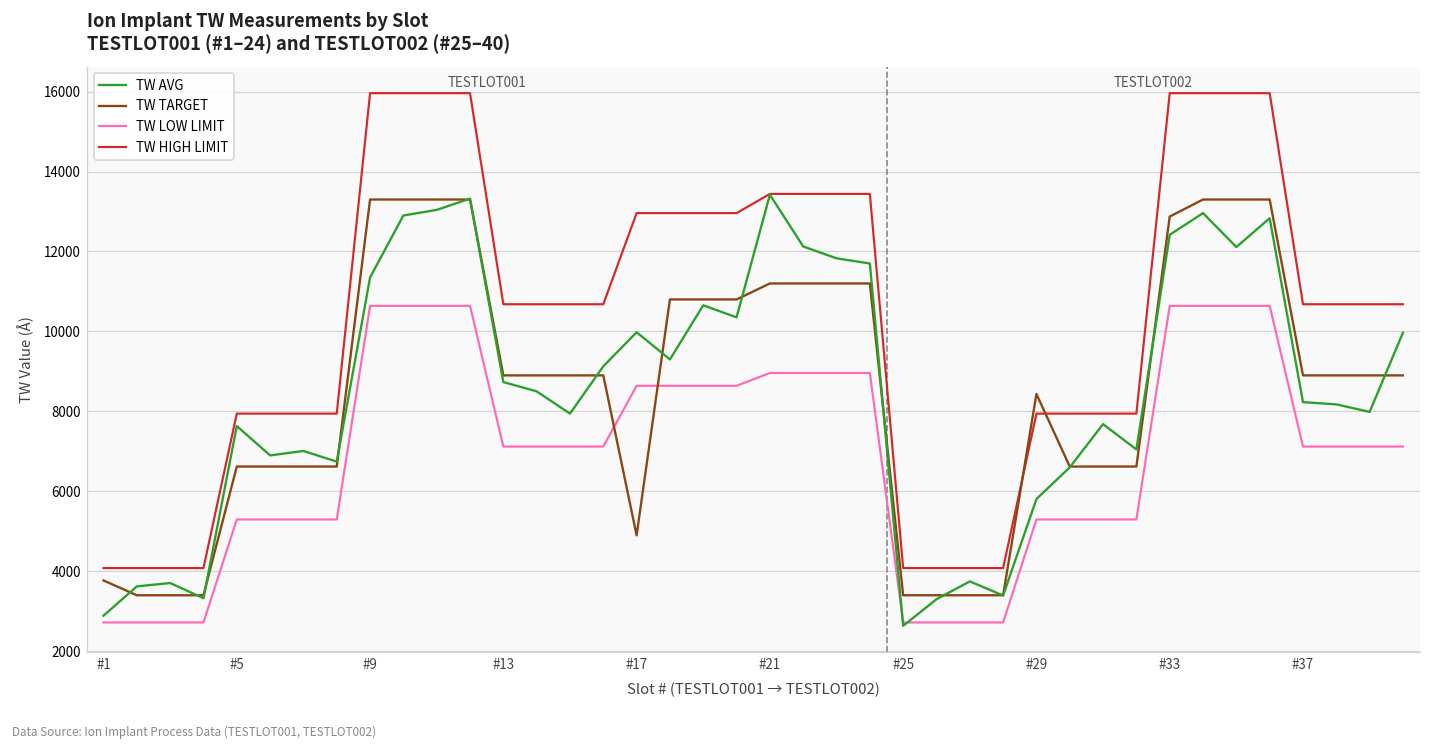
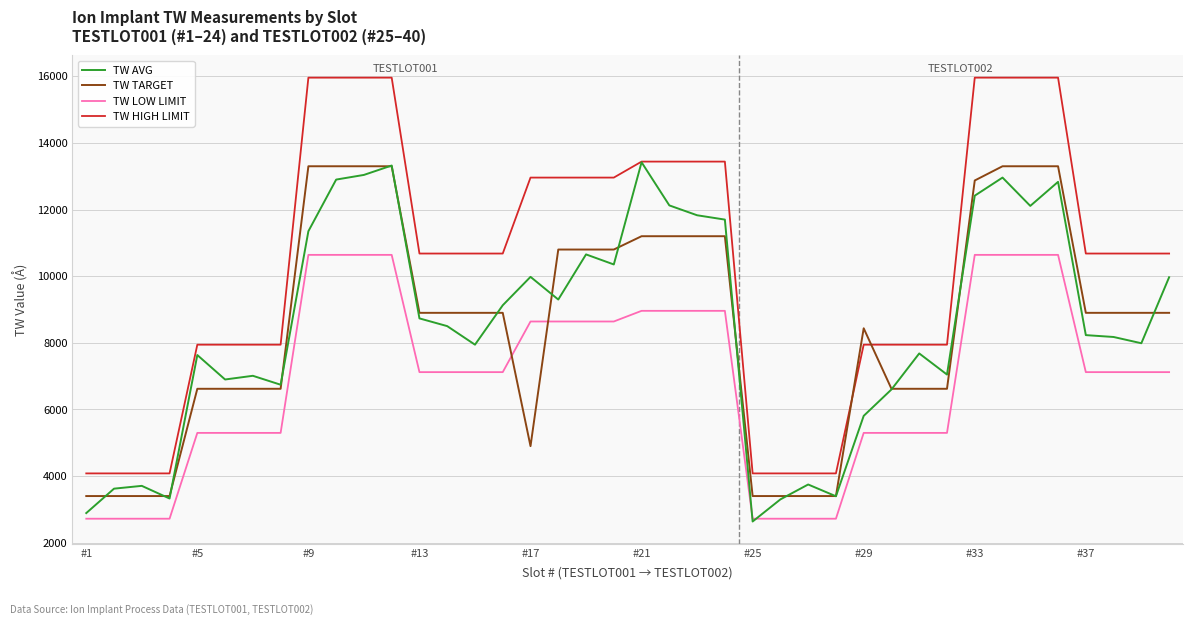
TW TARGET, #1: 3800 -> 3400
